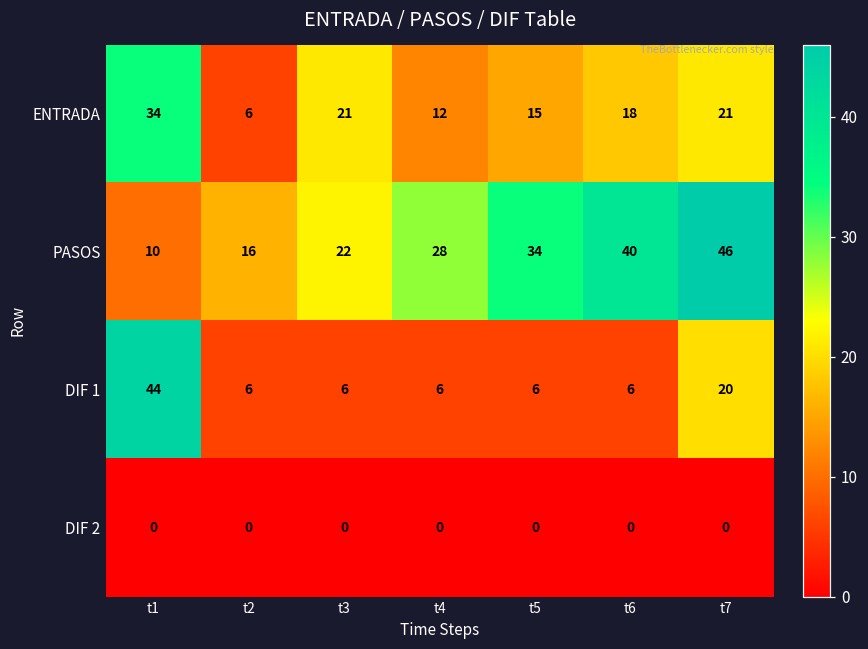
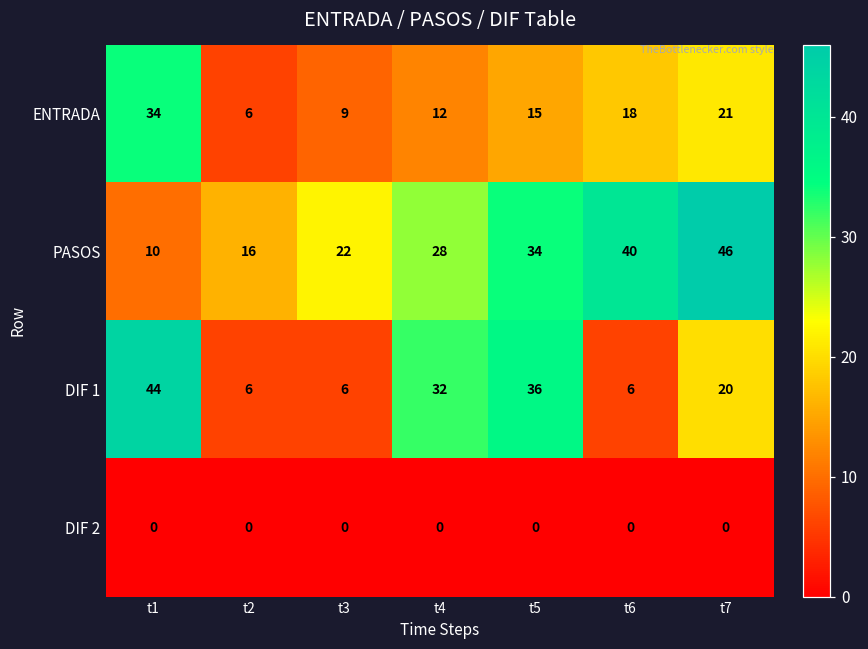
ENTRADA, t3: 21 -> 9
DIF 1, t4: 6 -> 32
DIF 1, t5: 6 -> 36
